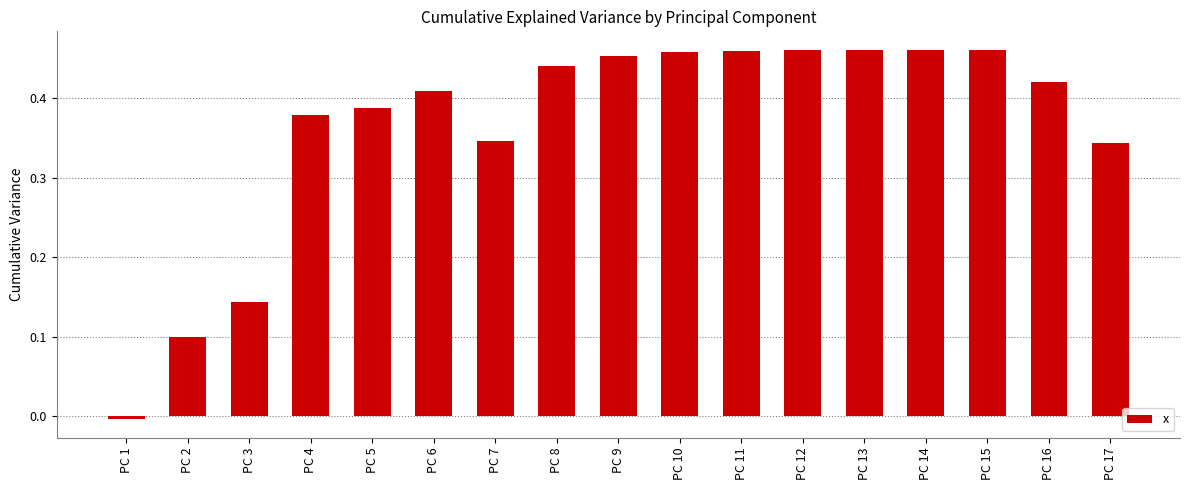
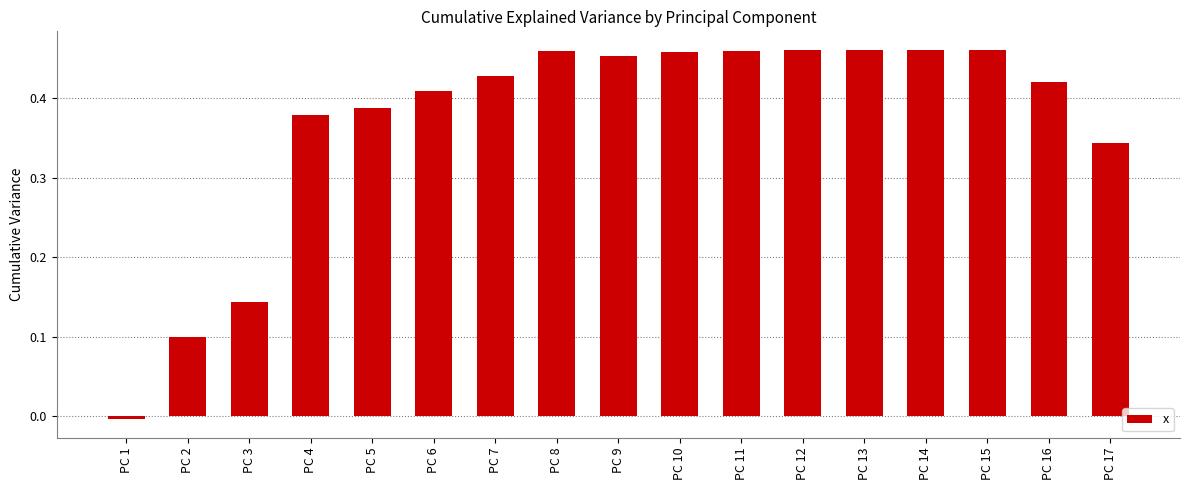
PC 7: 0.35 -> 0.43
PC 8: 0.44 -> 0.46
